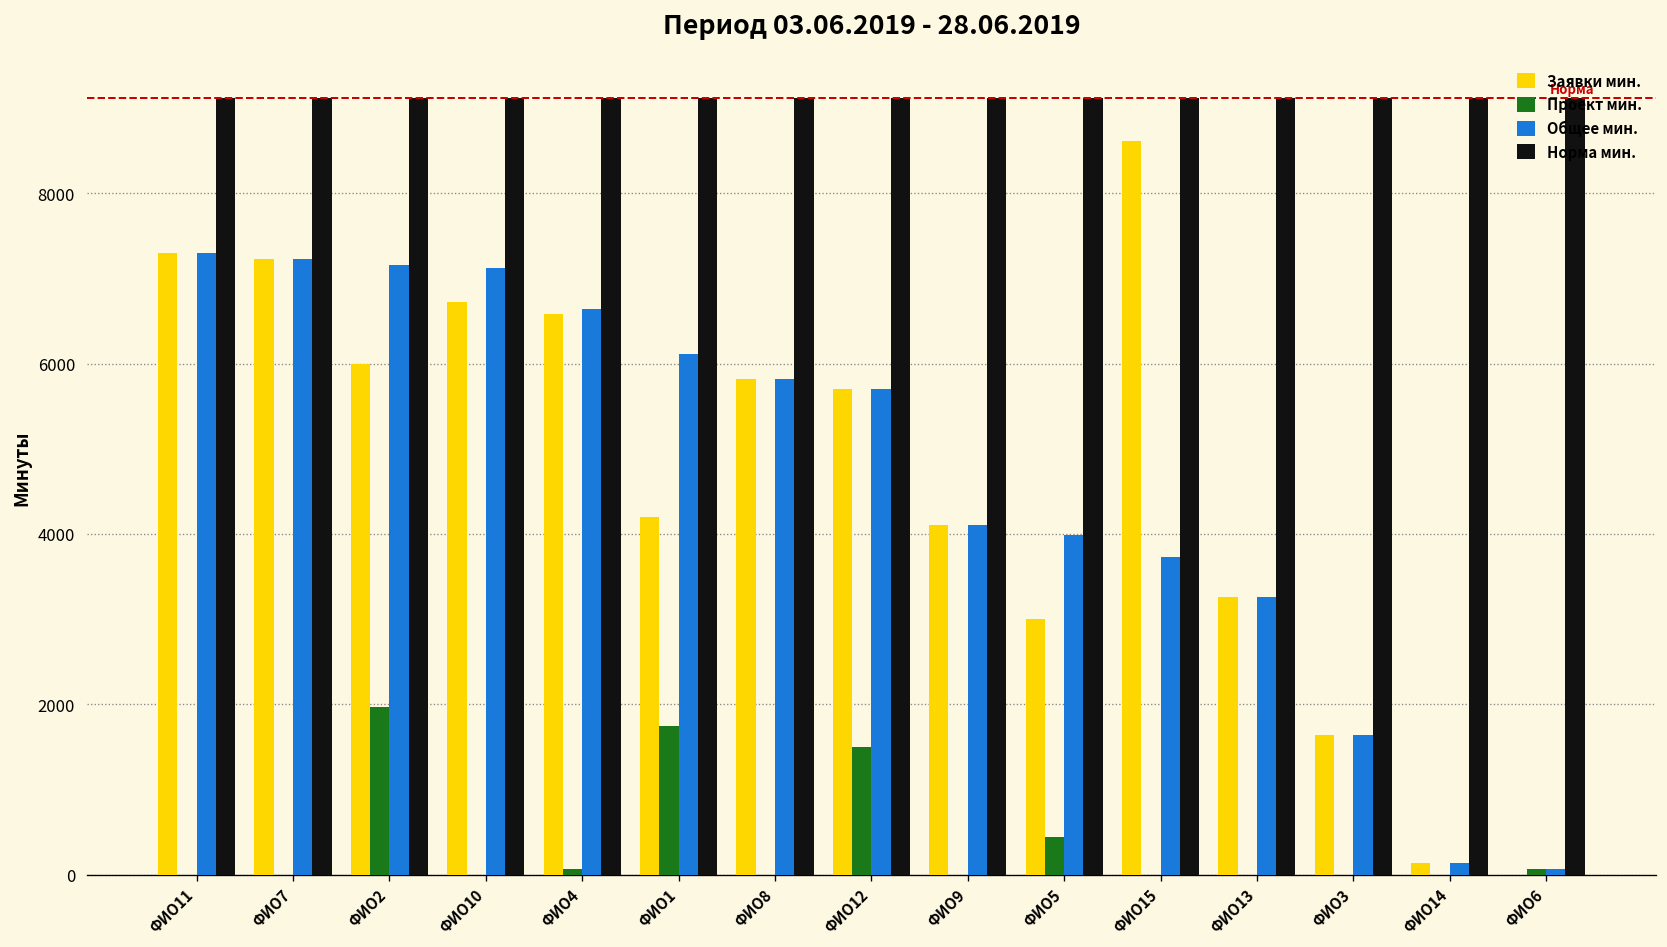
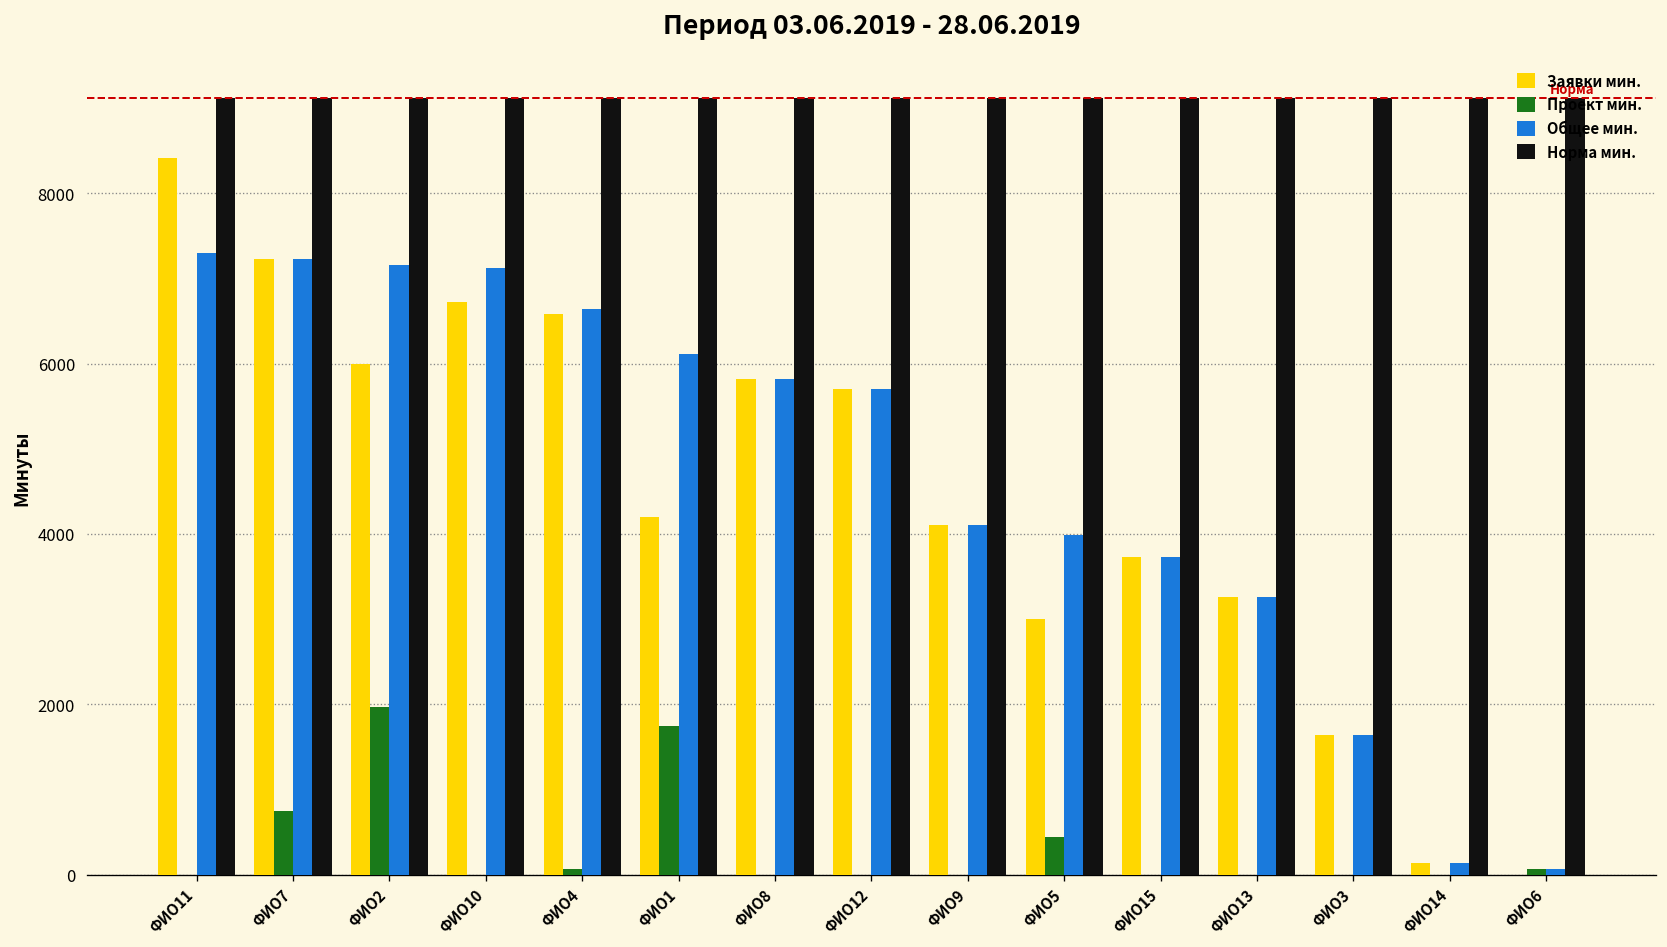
Заявки мин., ФИО11: 7300 -> 8400
Проект мин., ФИО7: 0 -> 700
Проект мин., ФИО12: 1500 -> 0
Заявки мин., ФИО15: 8600 -> 3700
